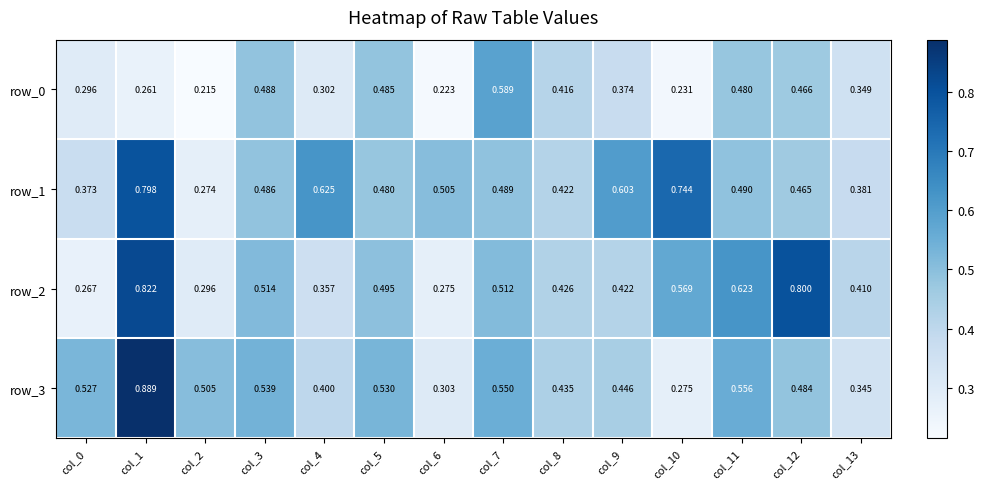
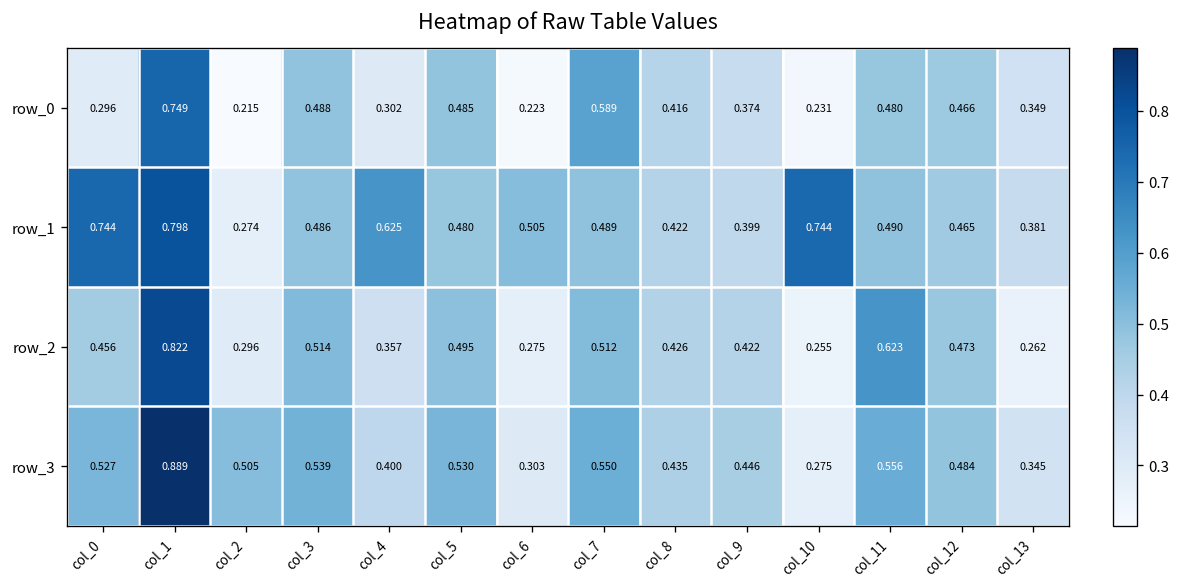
row_0, col_1: 0.261 -> 0.749
row_1, col_0: 0.373 -> 0.744
row_1, col_9: 0.603 -> 0.399
row_2, col_0: 0.267 -> 0.456
row_2, col_10: 0.569 -> 0.255
row_2, col_12: 0.800 -> 0.473
row_2, col_13: 0.410 -> 0.262
